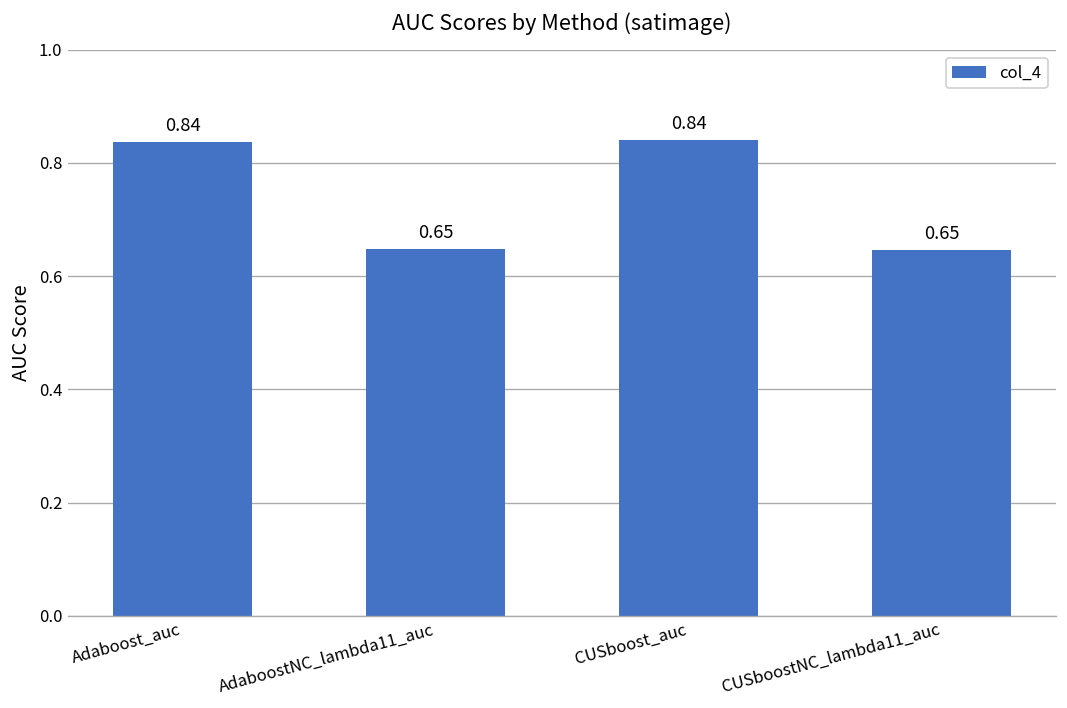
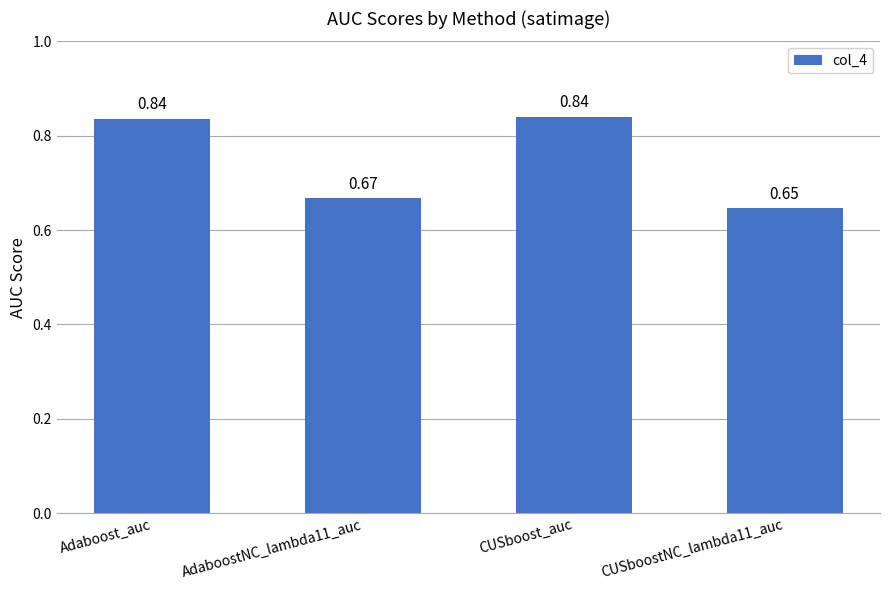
AdaboostNC_lambda11_auc: 0.65 -> 0.67
